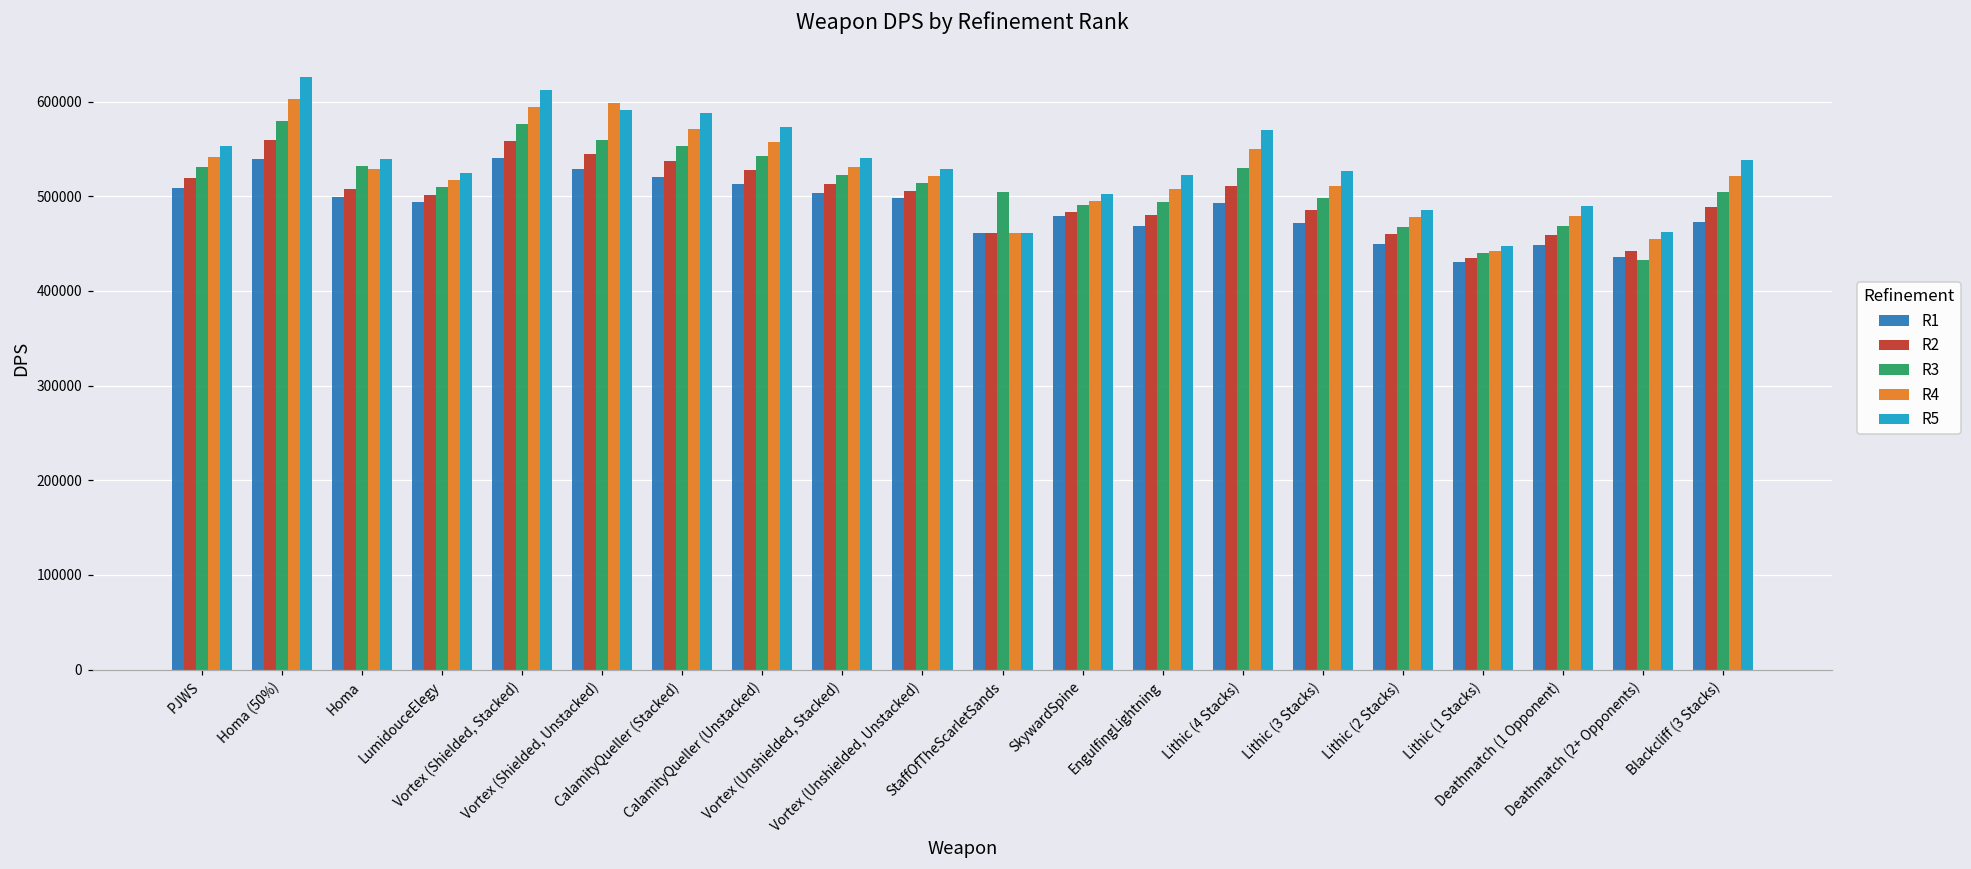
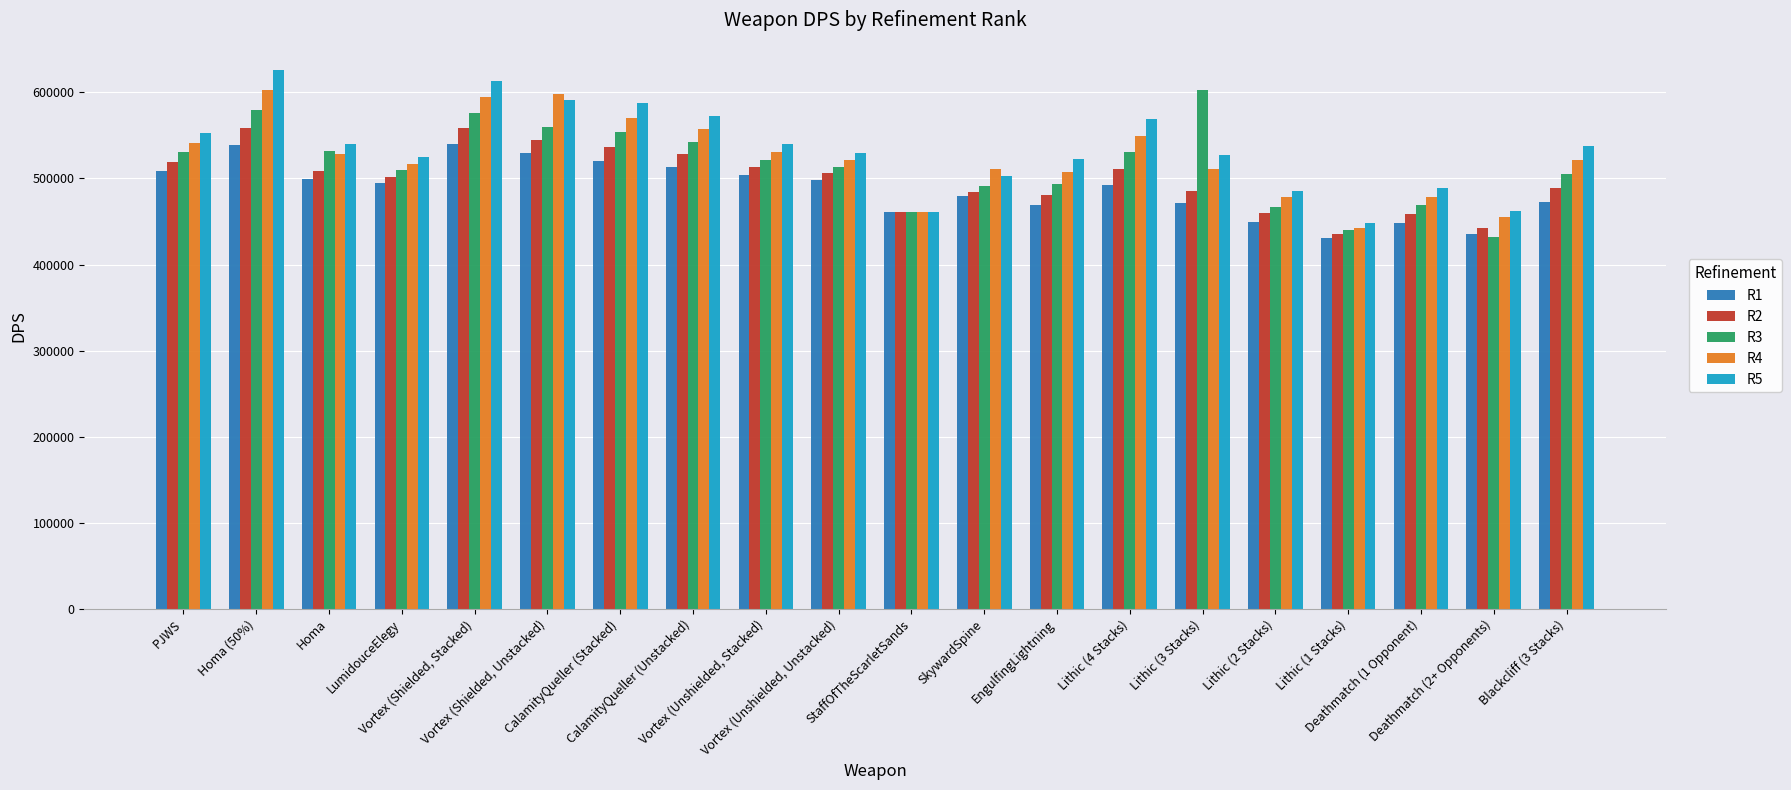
R3, StaffOfTheScarletSands: 500000 -> 460000
R4, SkywardSpine: 500000 -> 510000
R3, Lithic (3 Stacks): 500000 -> 600000
